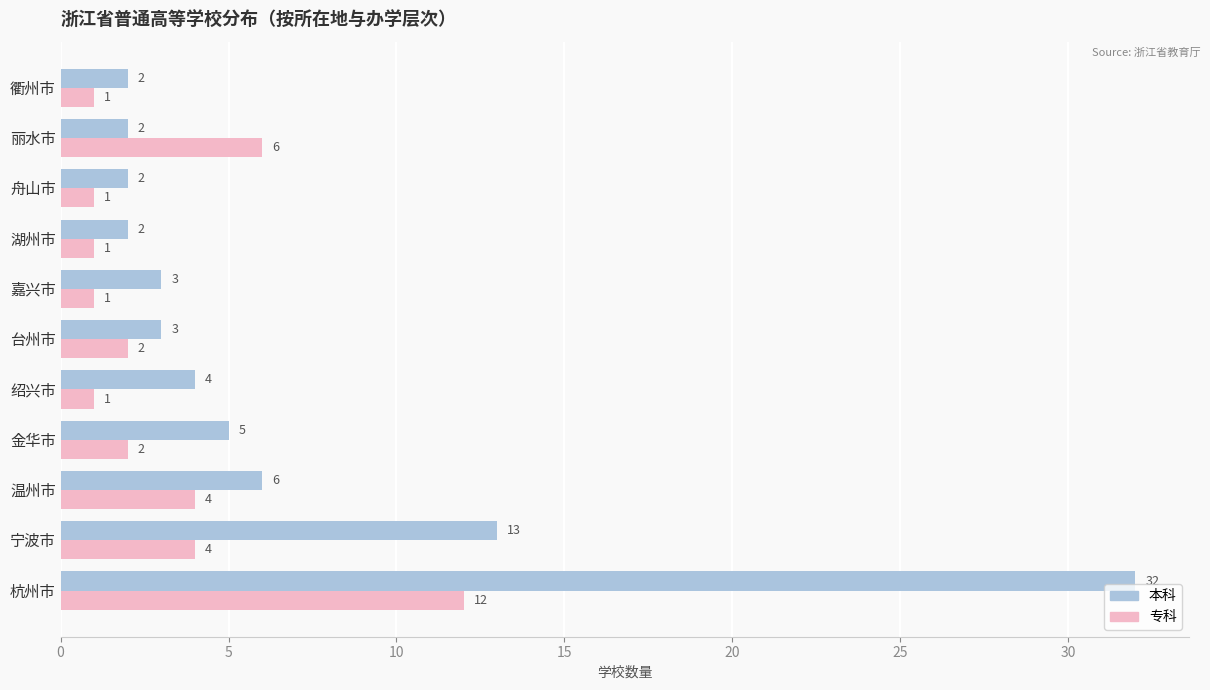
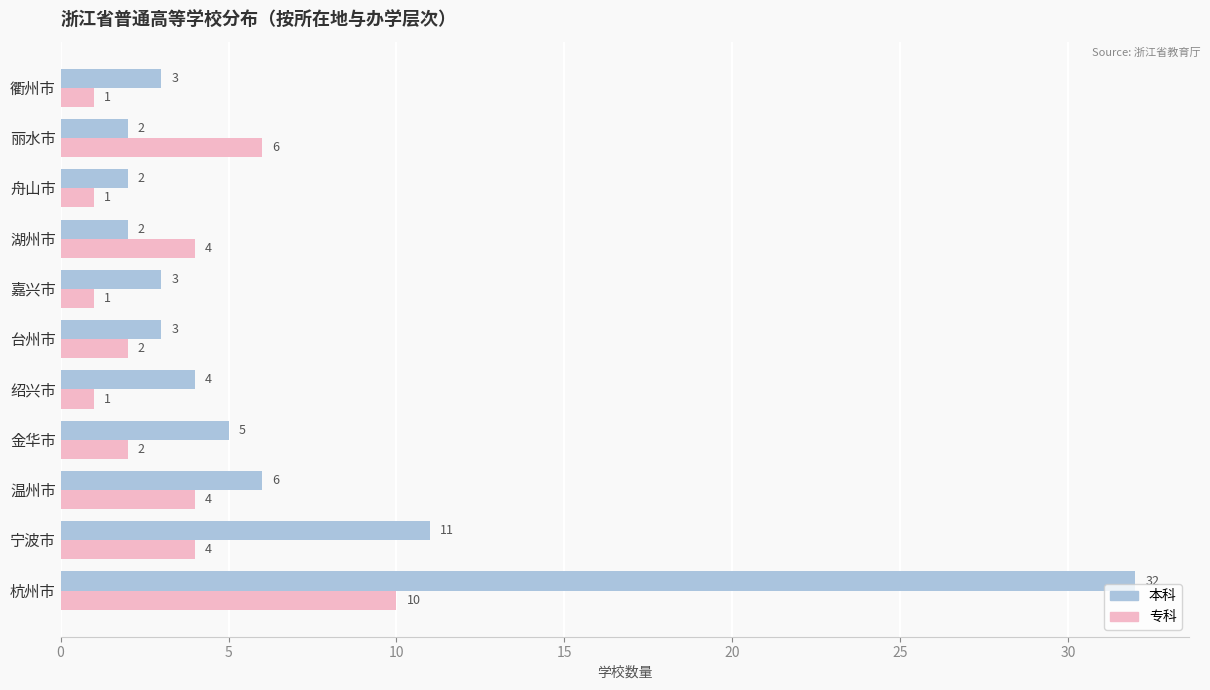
本科, 衢州市: 2 -> 3
专科, 湖州市: 1 -> 4
本科, 宁波市: 13 -> 11
专科, 杭州市: 12 -> 10
